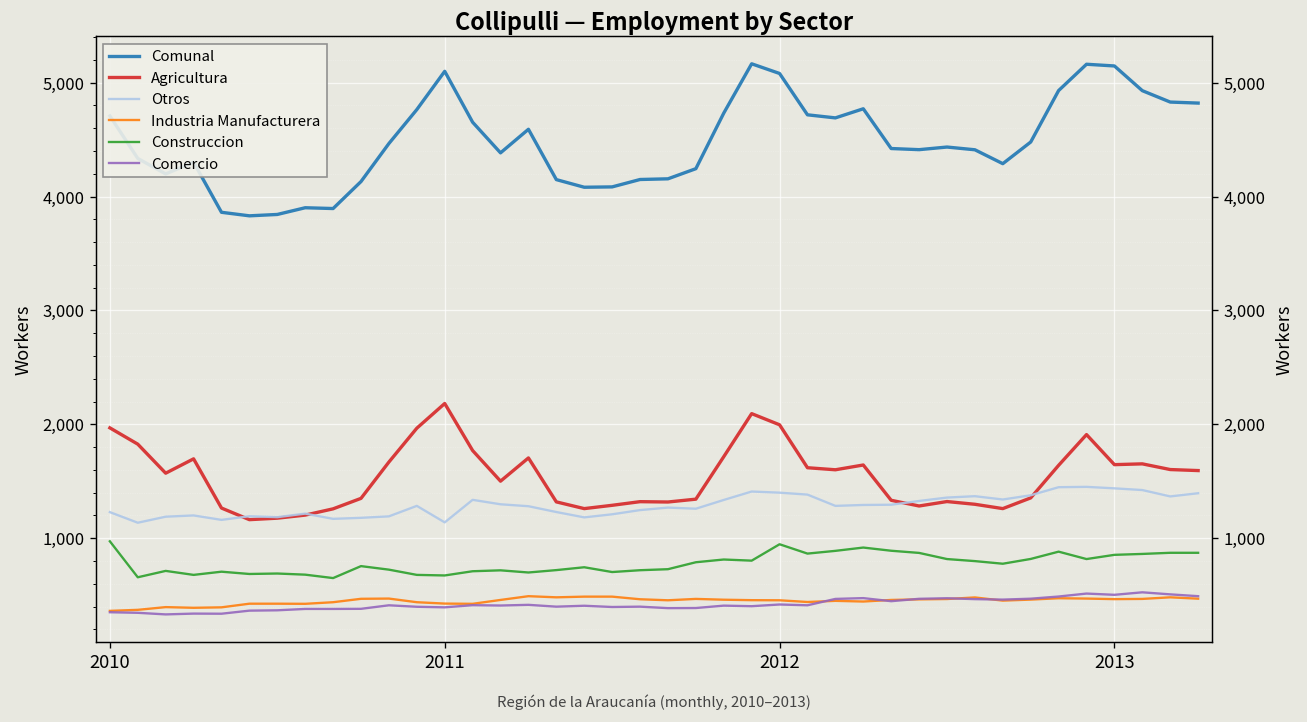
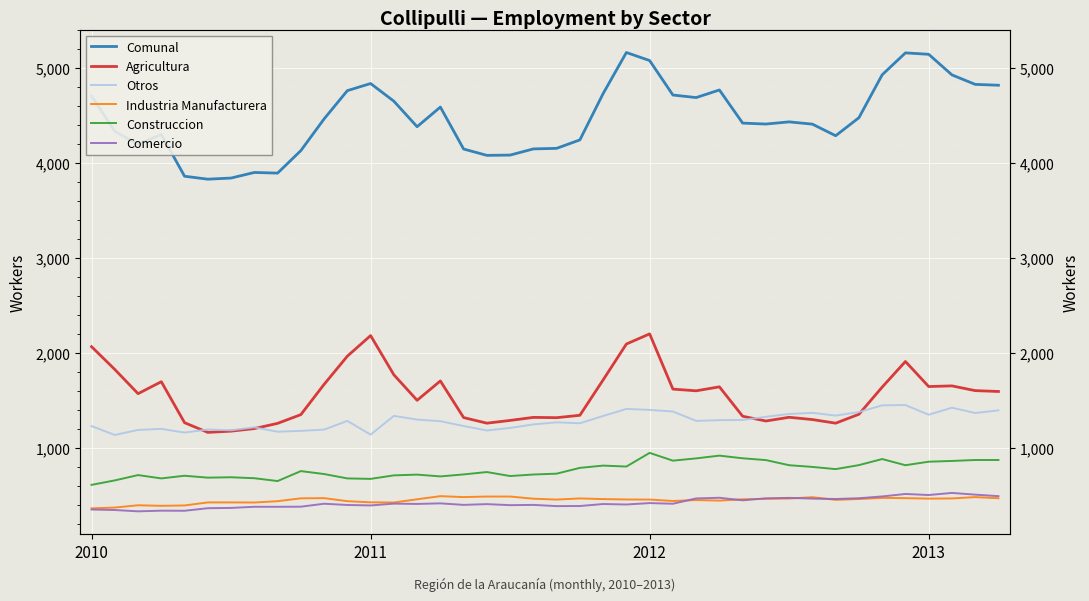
Agricultura, 2010: 2,000 -> 2,100
Construccion, 2010: 1,000 -> 600
Comunal, 2011: 5,100 -> 4,800
Agricultura, 2012: 2,000 -> 2,200
Otros, 2013: 1,400 -> 1,300
